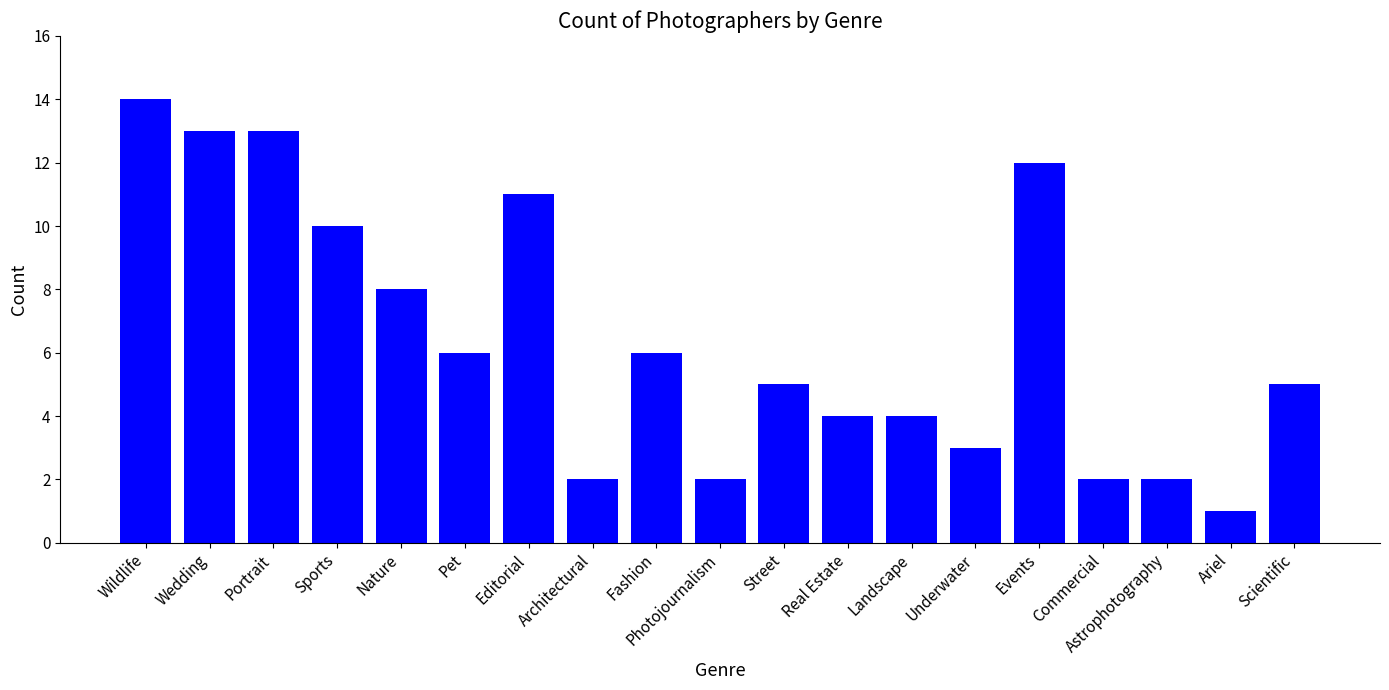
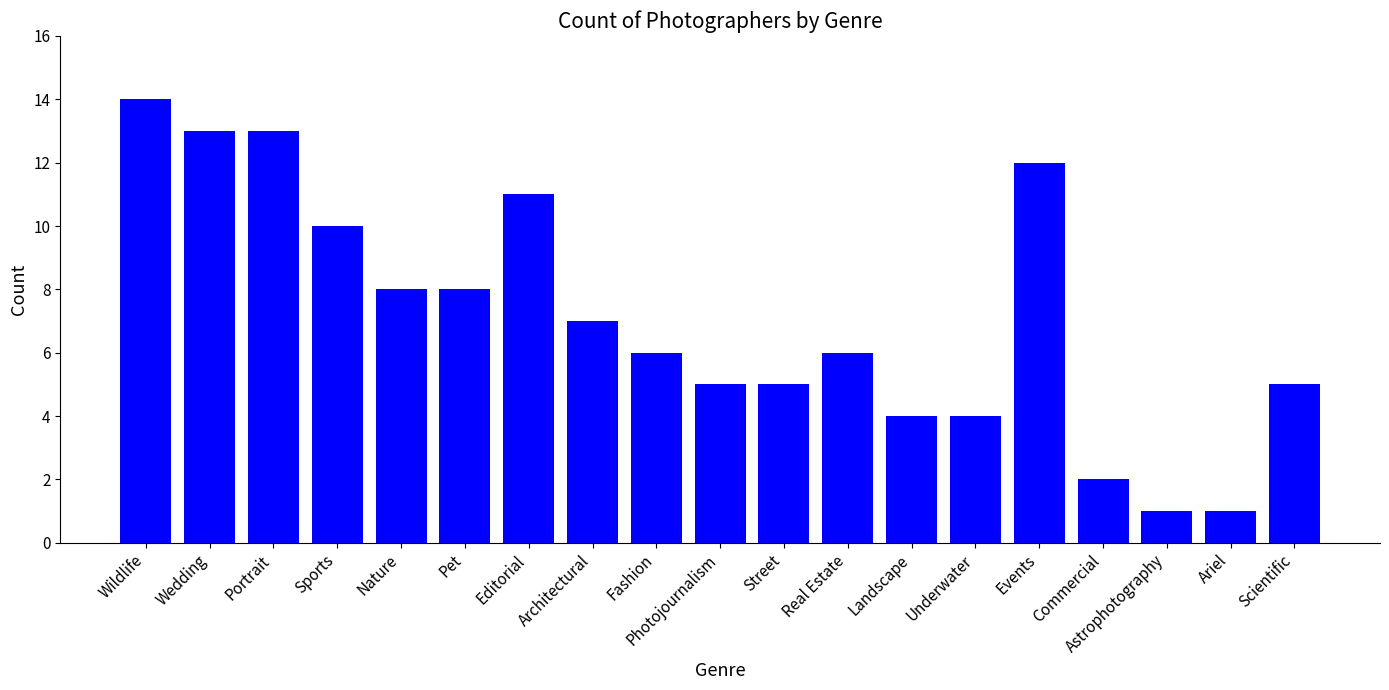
Pet: 6 -> 8
Architectural: 2 -> 7
Photojournalism: 2 -> 5
Real Estate: 4 -> 6
Underwater: 3 -> 4
Astrophotography: 2 -> 1
